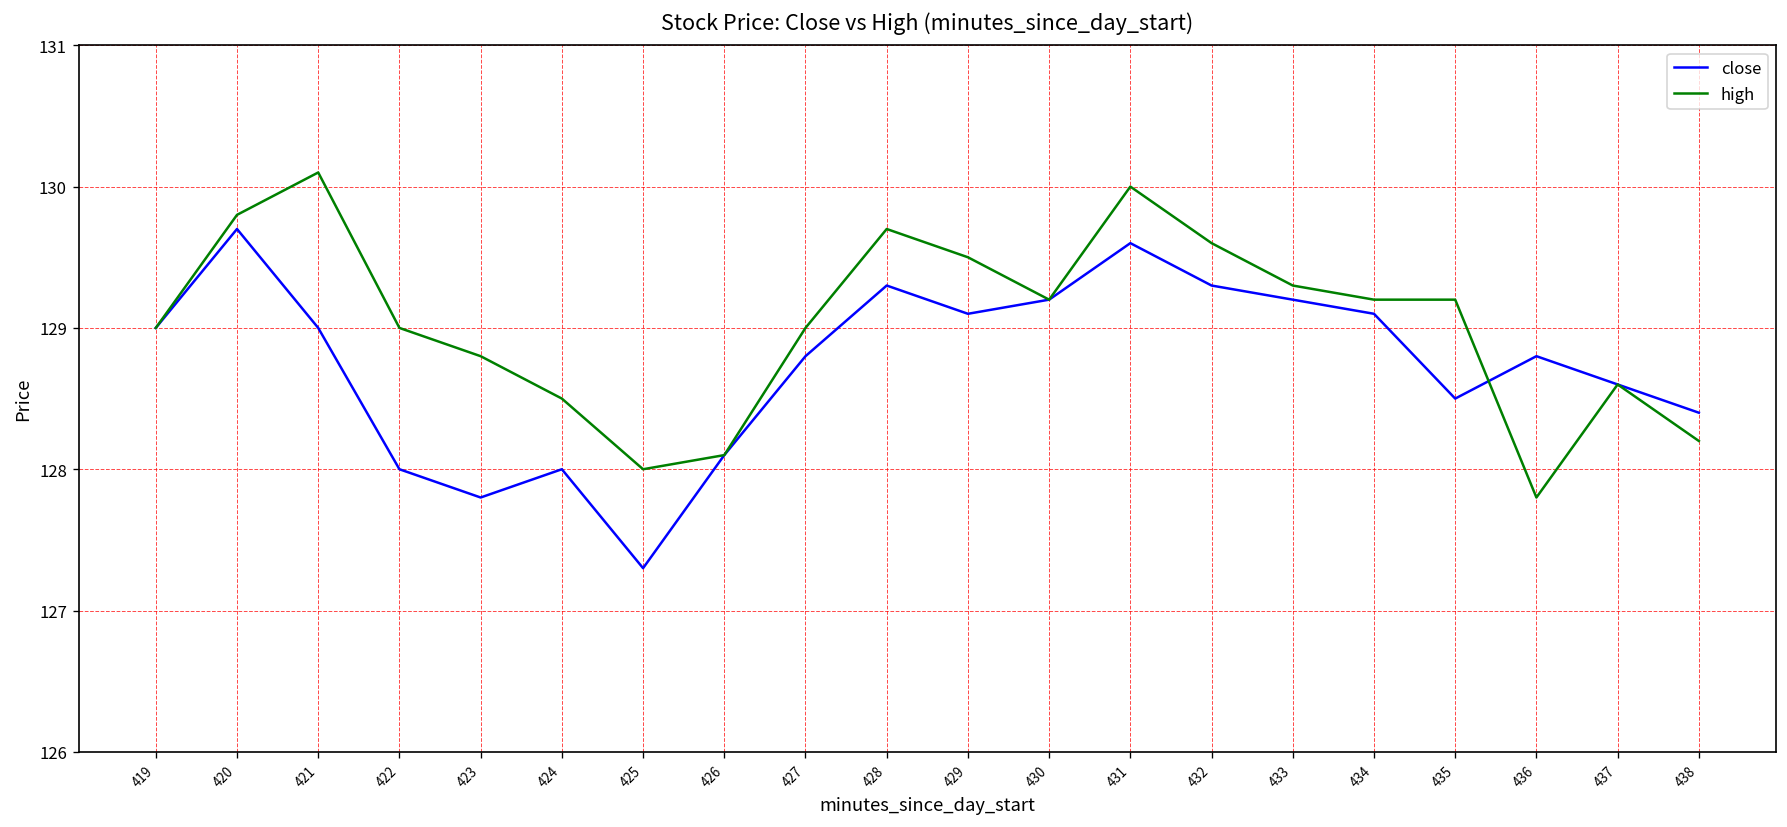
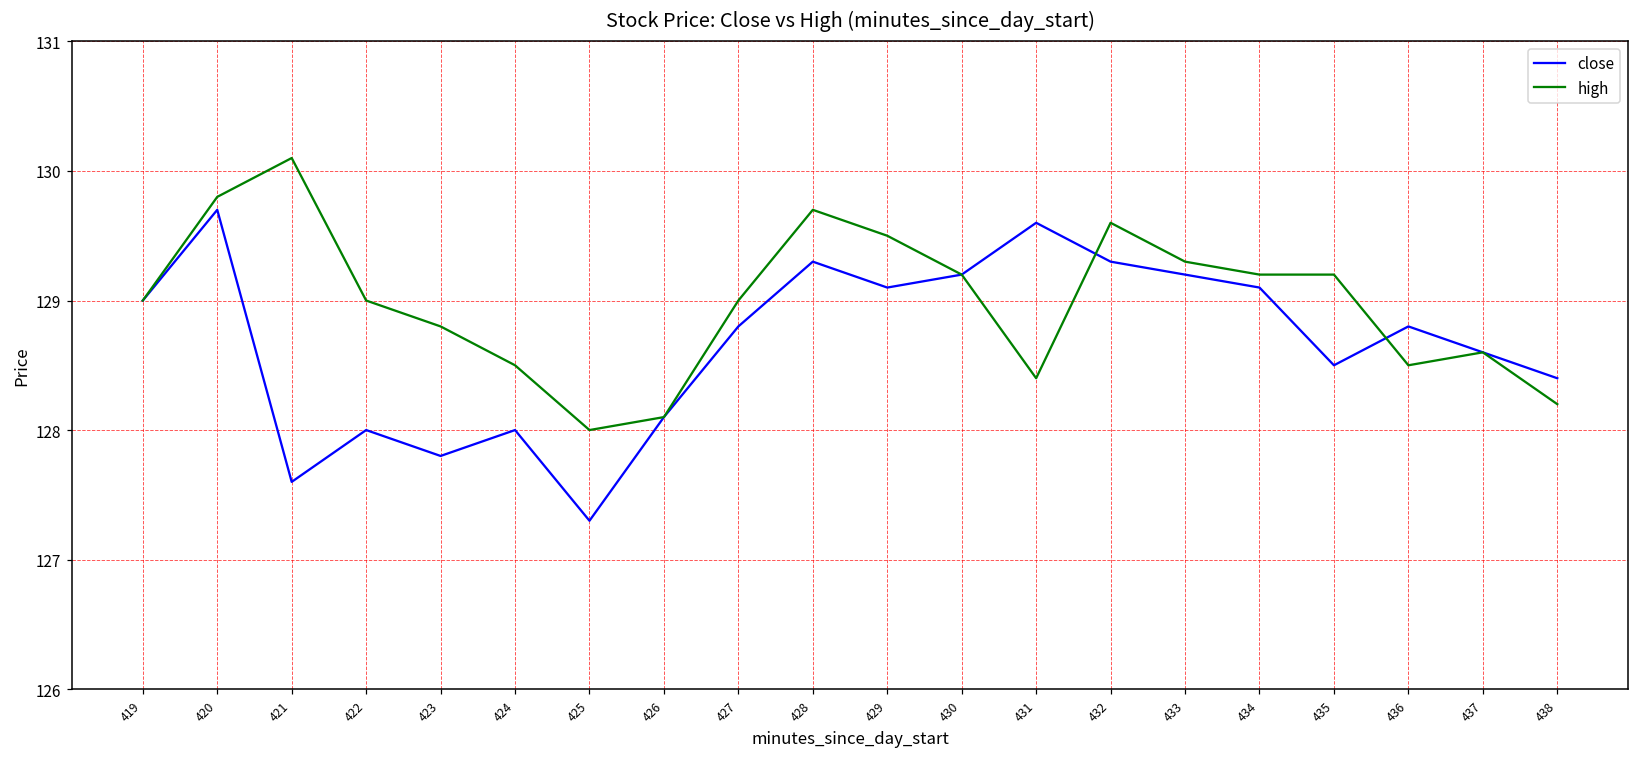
close, 421: 129.0 -> 127.6
high, 431: 130.0 -> 128.4
high, 436: 127.8 -> 128.5
